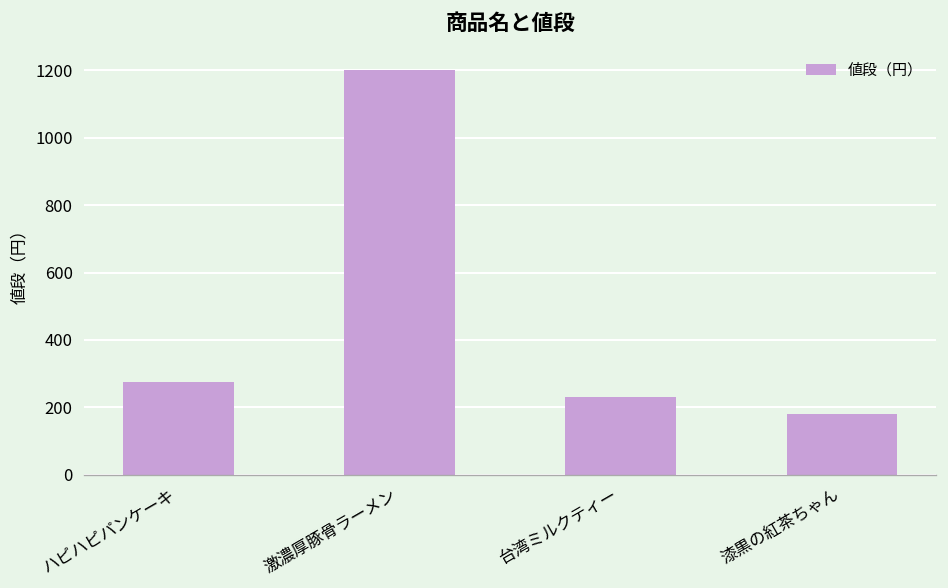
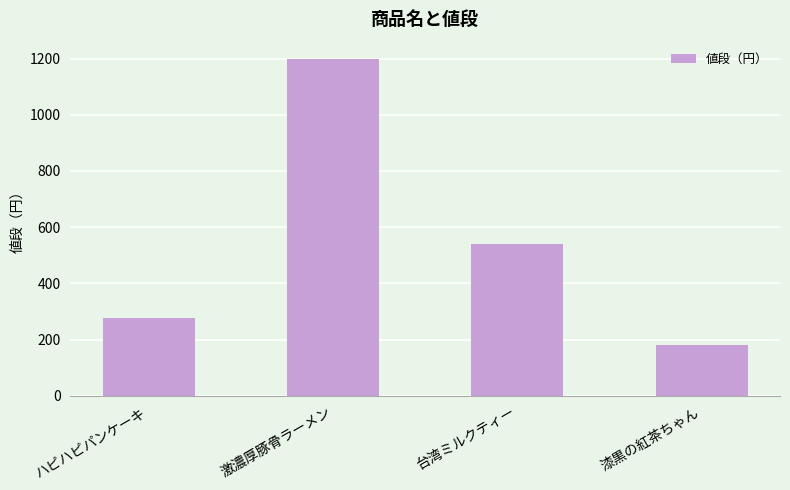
台湾ミルクティー: 230 -> 540
